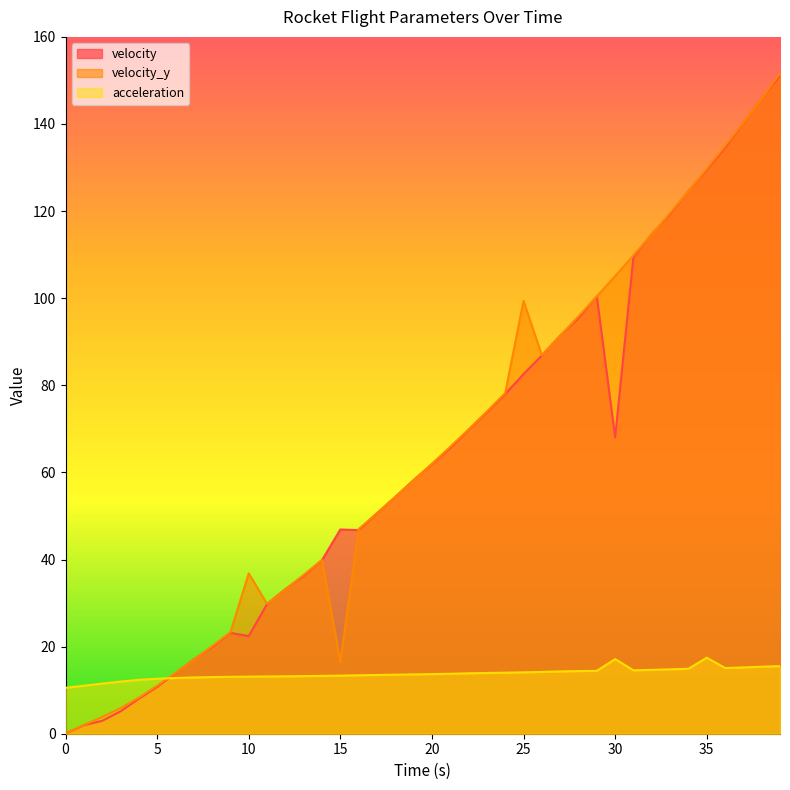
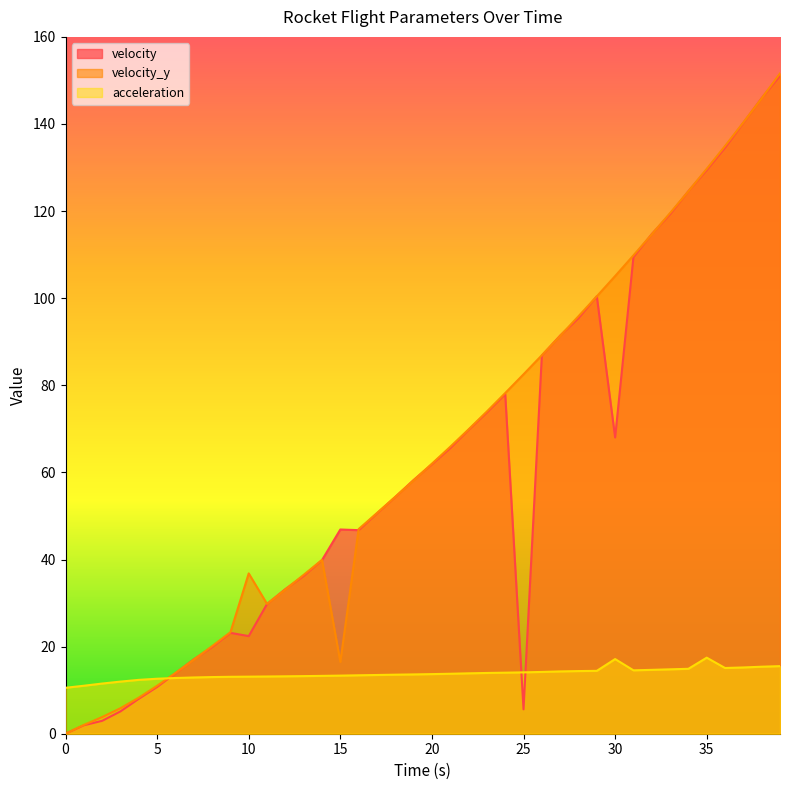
velocity, 25: 83 -> 6
velocity_y, 25: 99 -> 83
